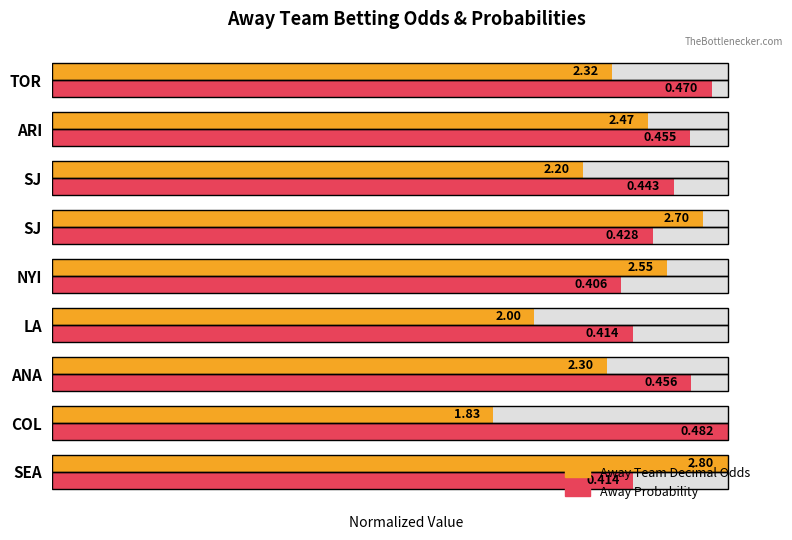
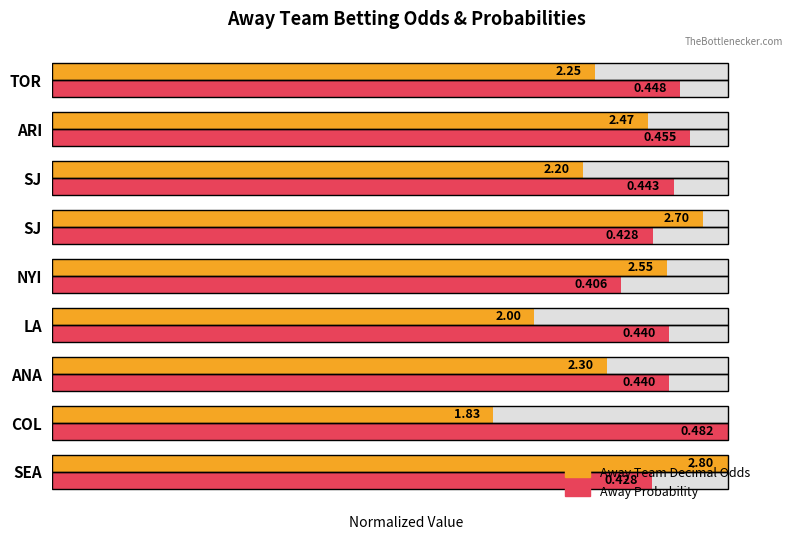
Away Team Decimal Odds, TOR: 2.32 -> 2.25
Away Probability, TOR: 0.470 -> 0.448
Away Probability, LA: 0.414 -> 0.440
Away Probability, ANA: 0.456 -> 0.440
Away Probability, SEA: 0.414 -> 0.428
